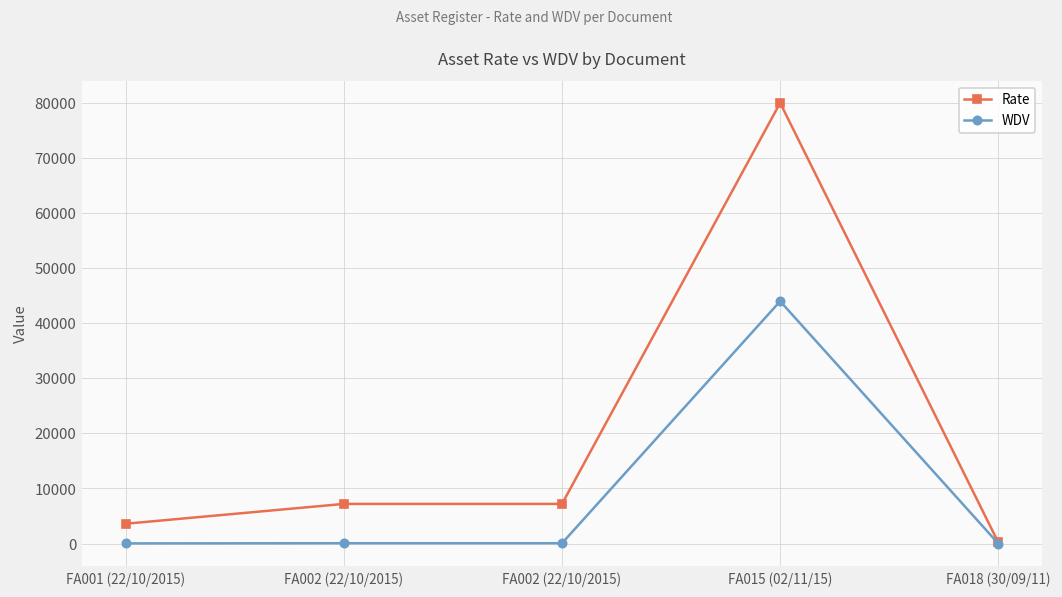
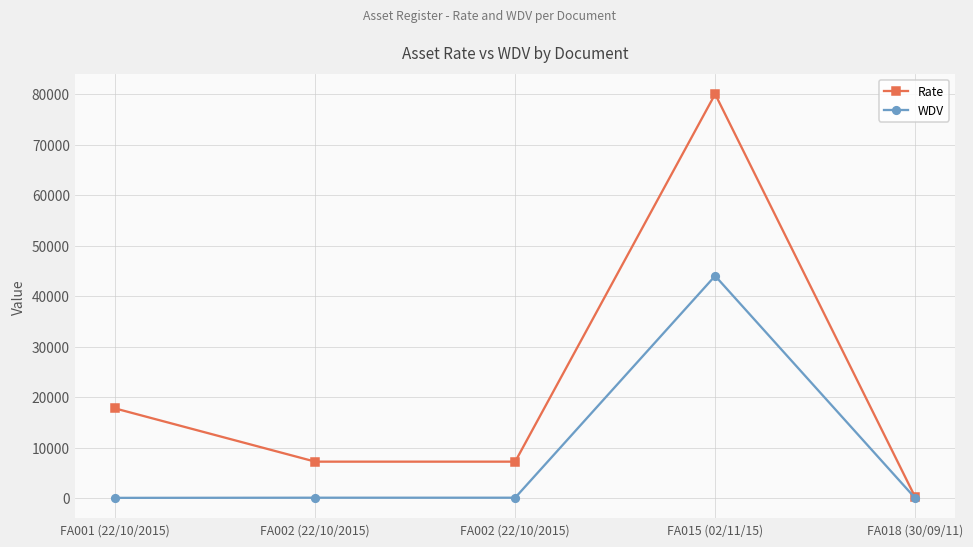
Rate, FA001 (22/10/2015): 4000 -> 18000
